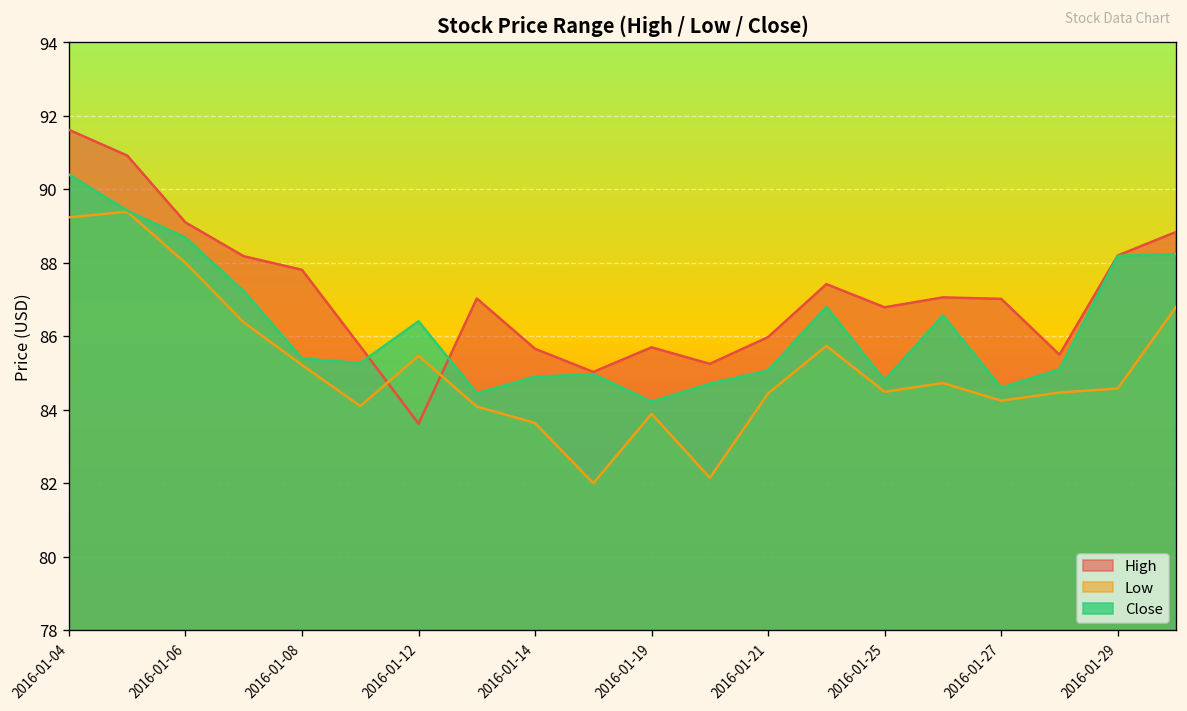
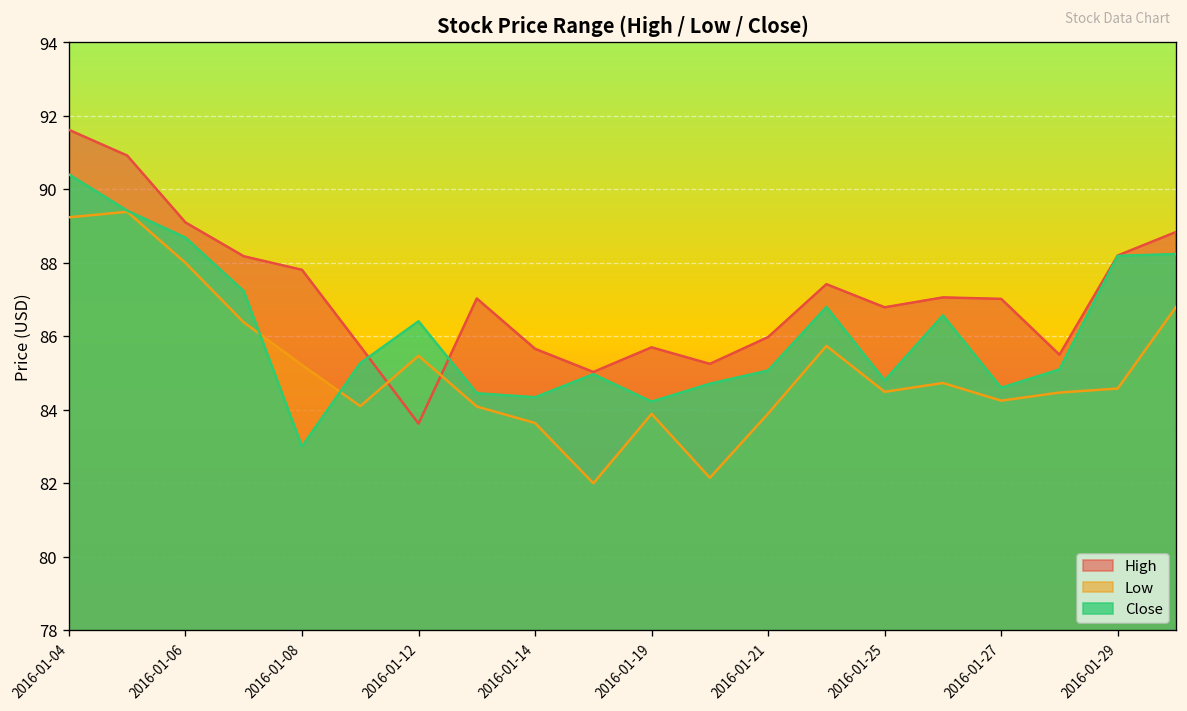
Close, 2016-01-08: 85.4 -> 83.0
Close, 2016-01-14: 84.9 -> 84.3
Low, 2016-01-21: 84.4 -> 83.9
